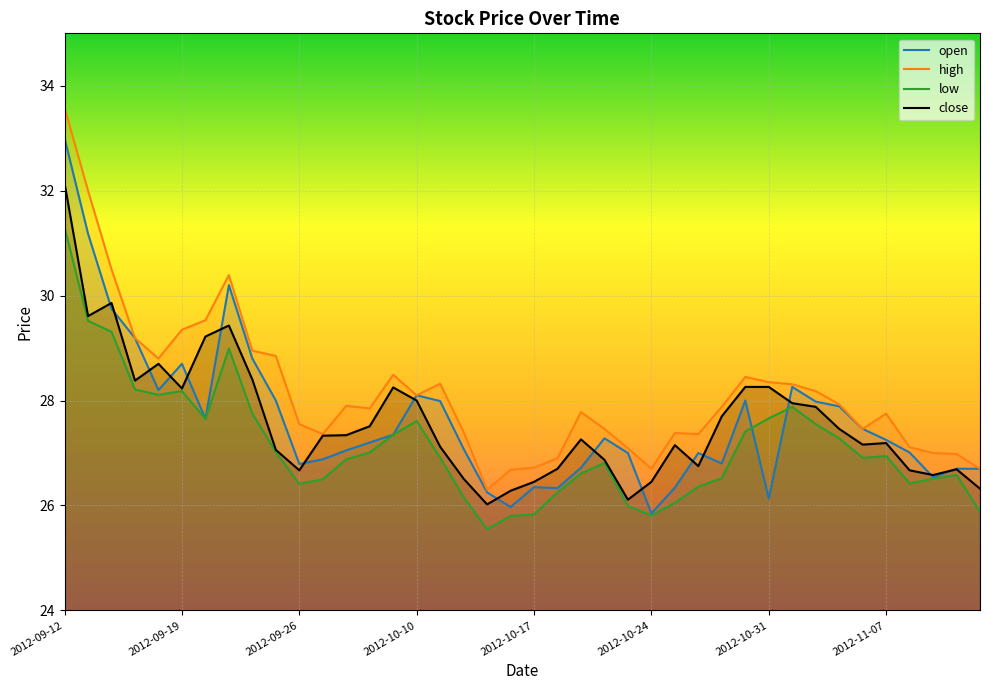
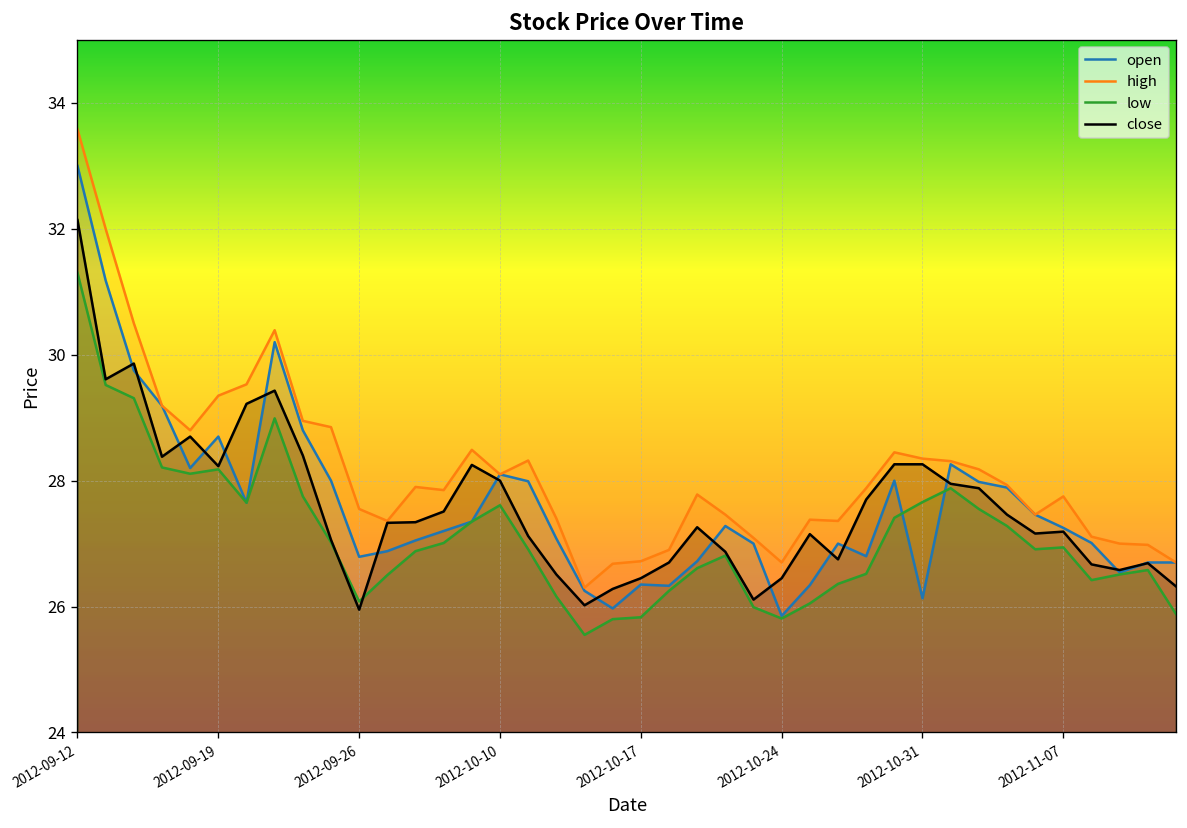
low, 2012-09-26: 26.4 -> 26.1
close, 2012-09-26: 26.7 -> 26.0
